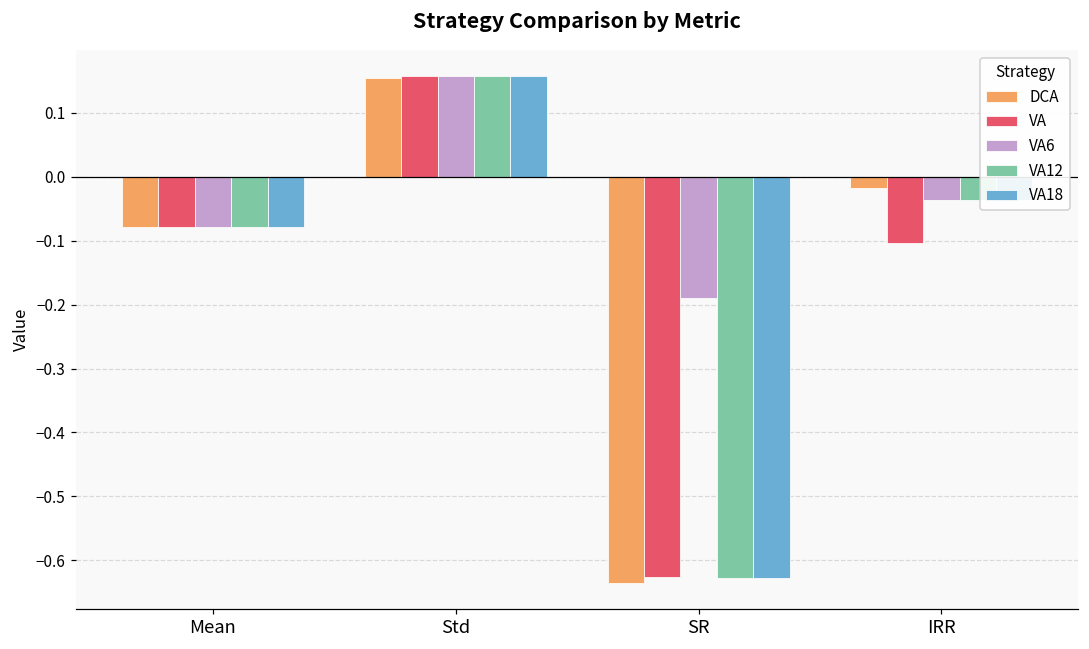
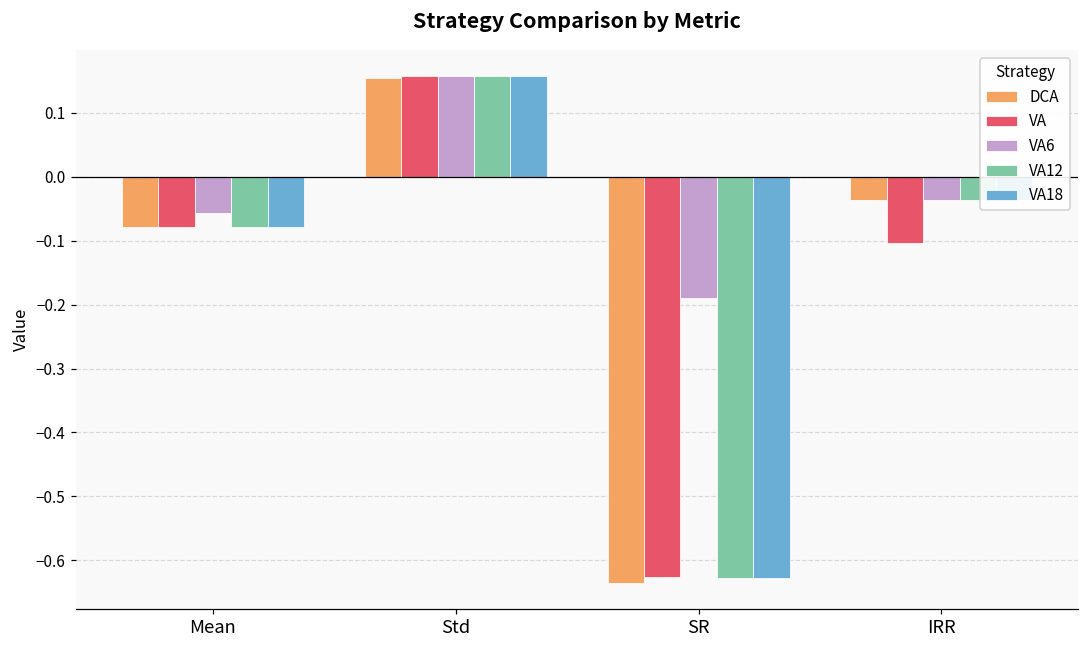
VA6, Mean: -0.08 -> -0.06
DCA, IRR: -0.02 -> -0.04
